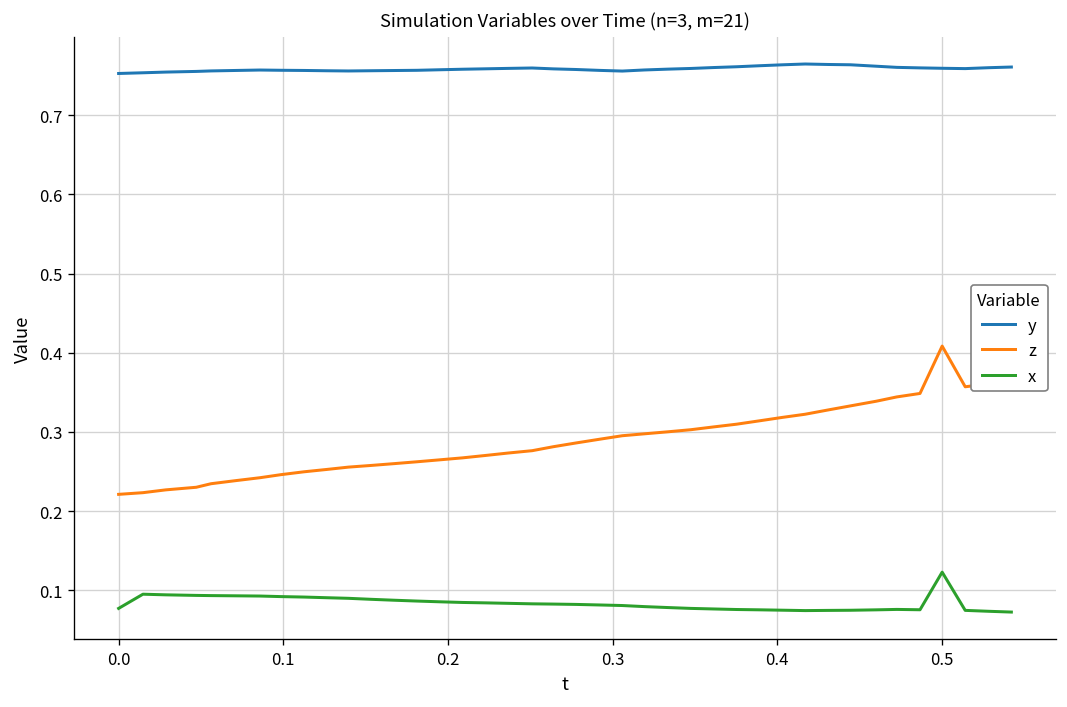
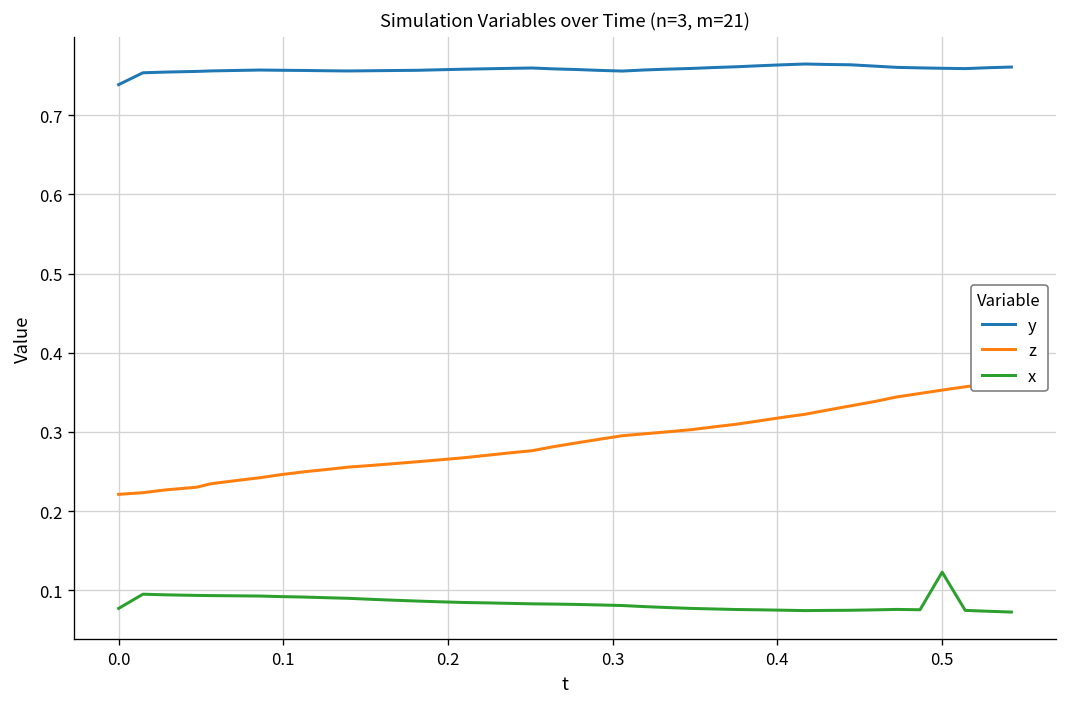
y, 0.0: 0.75 -> 0.74
z, 0.5: 0.41 -> 0.35
